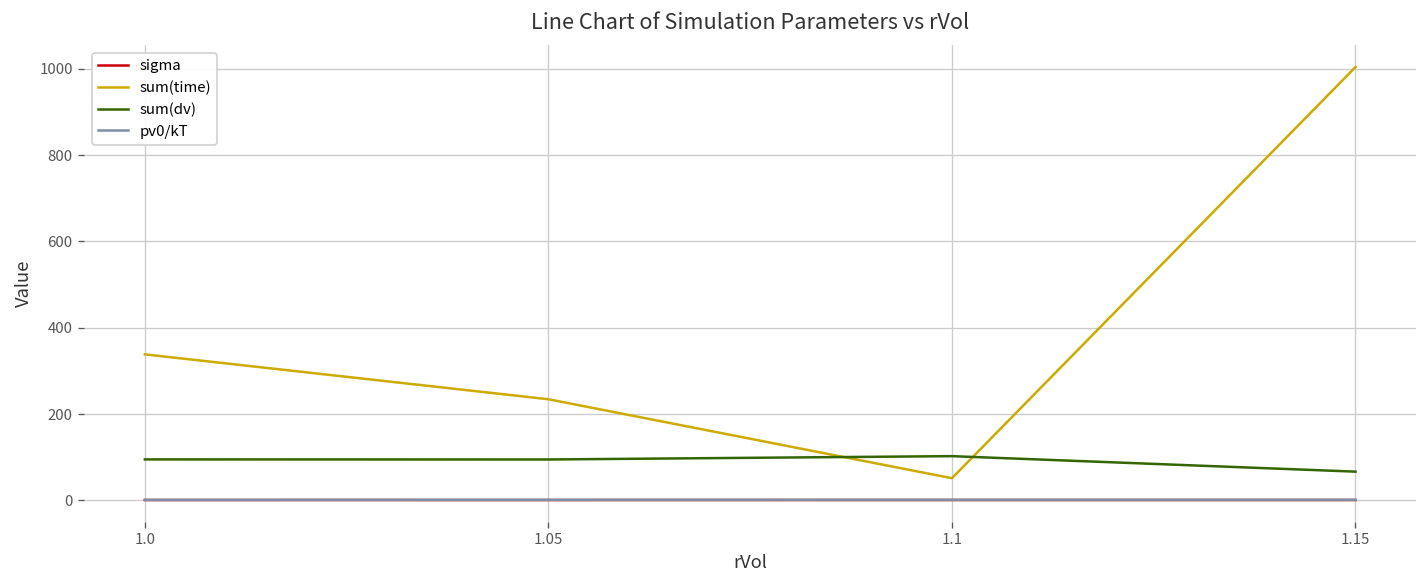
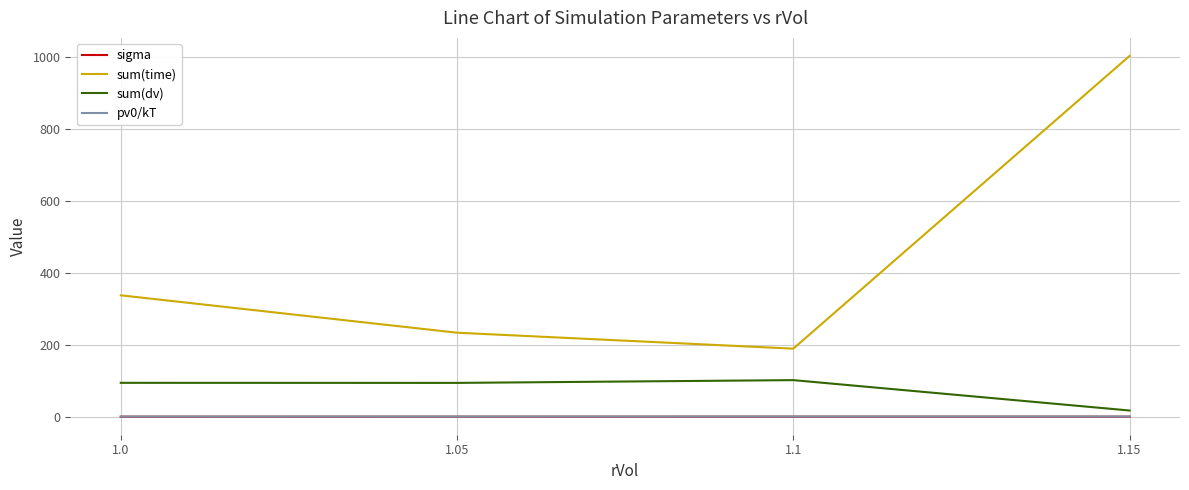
sum(time), 1.1: 50 -> 190
sum(dv), 1.15: 70 -> 20
